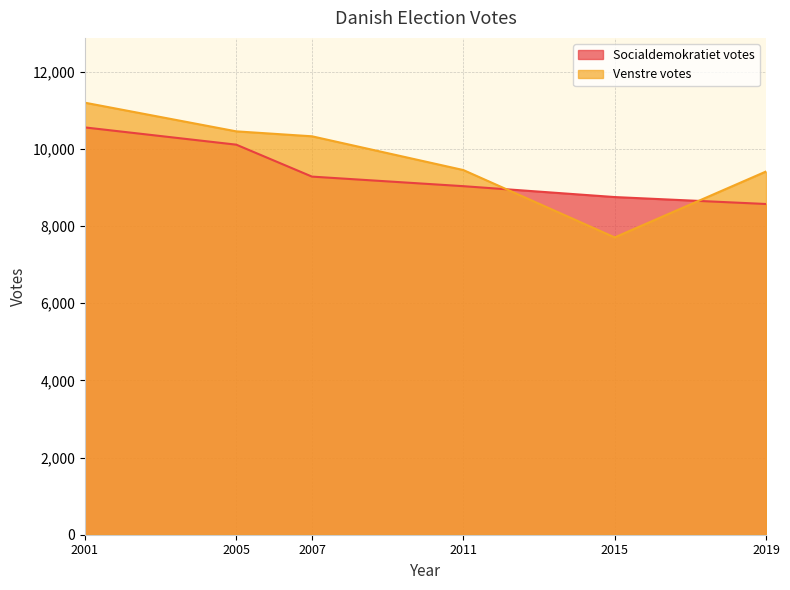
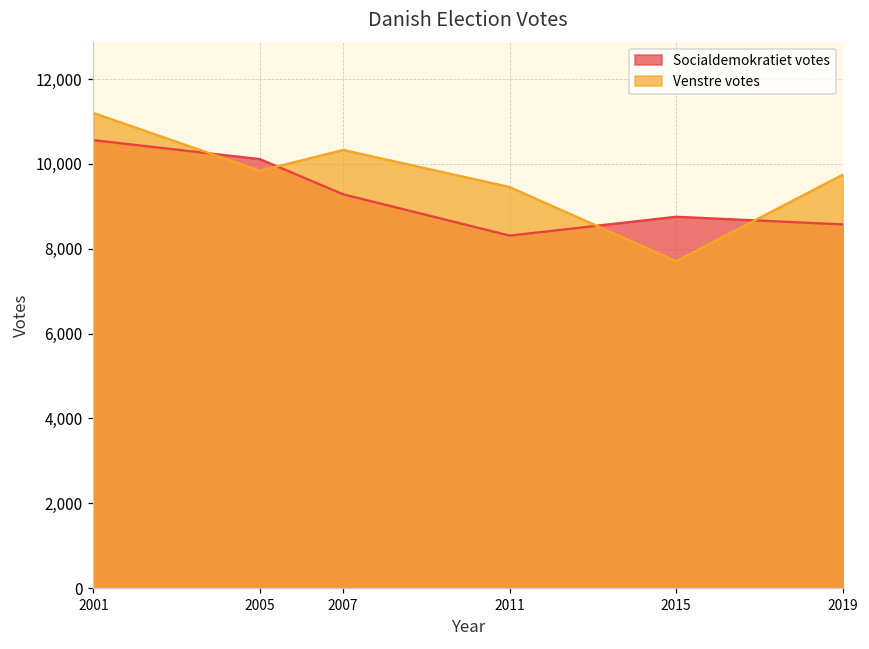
Venstre votes, 2005: 10,500 -> 9,800
Socialdemokratiet votes, 2011: 9,000 -> 8,300
Venstre votes, 2019: 9,400 -> 9,700
